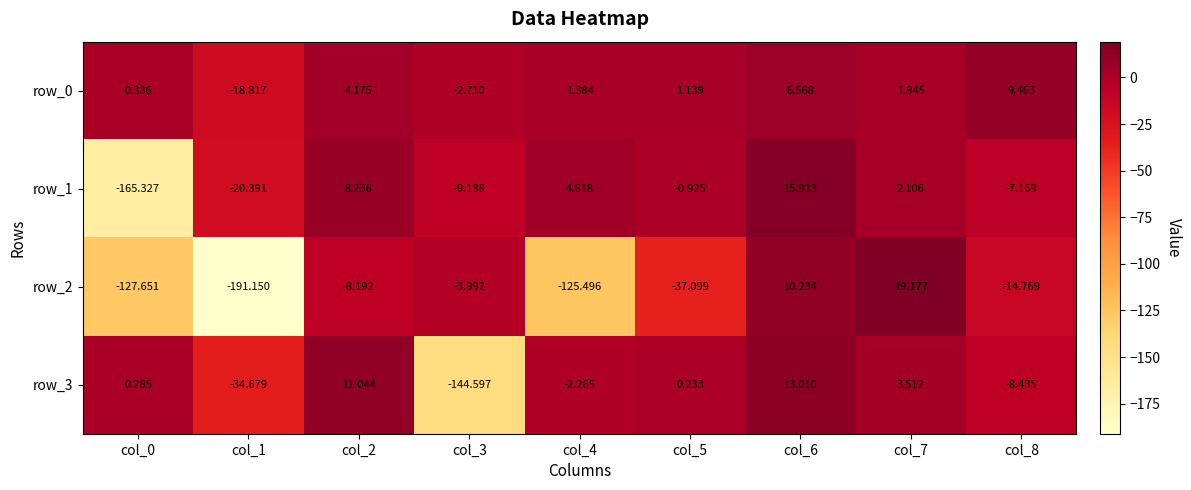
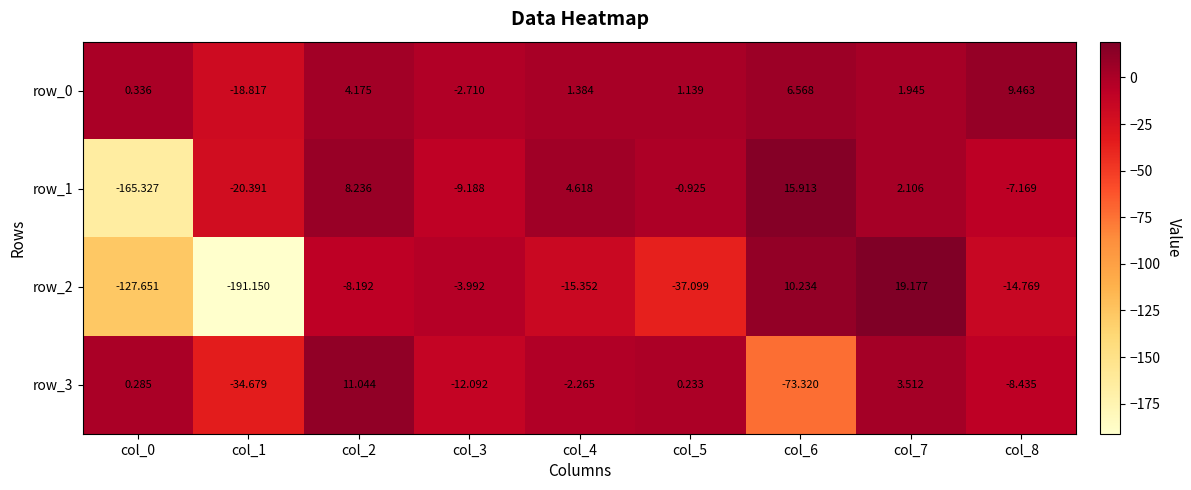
row_2, col_4: -125.496 -> -15.352
row_3, col_3: -144.597 -> -12.092
row_3, col_6: 13.010 -> -73.320
